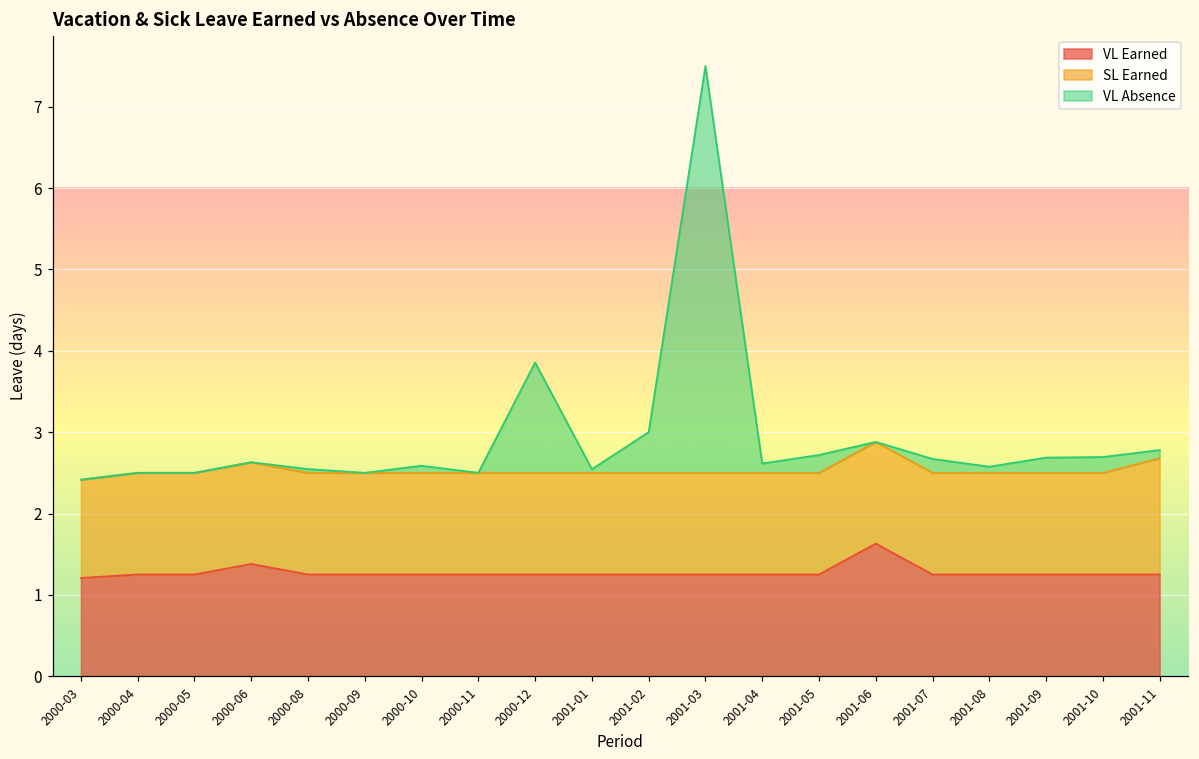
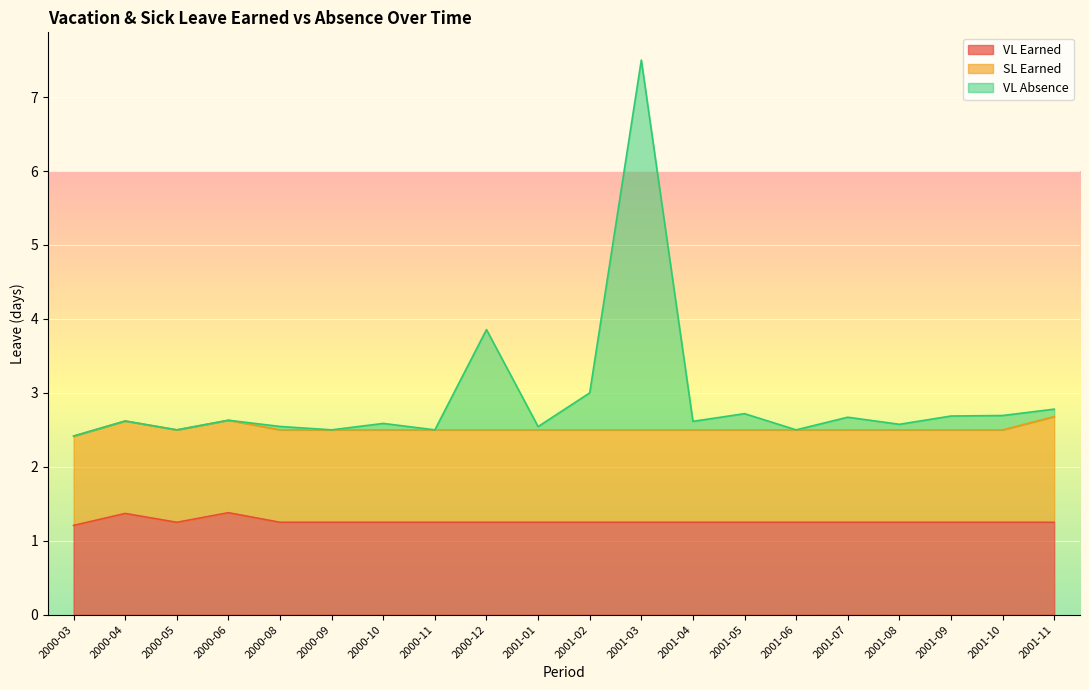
VL Earned, 2000-04: 1.3 -> 1.4
VL Earned, 2001-06: 1.6 -> 1.3
